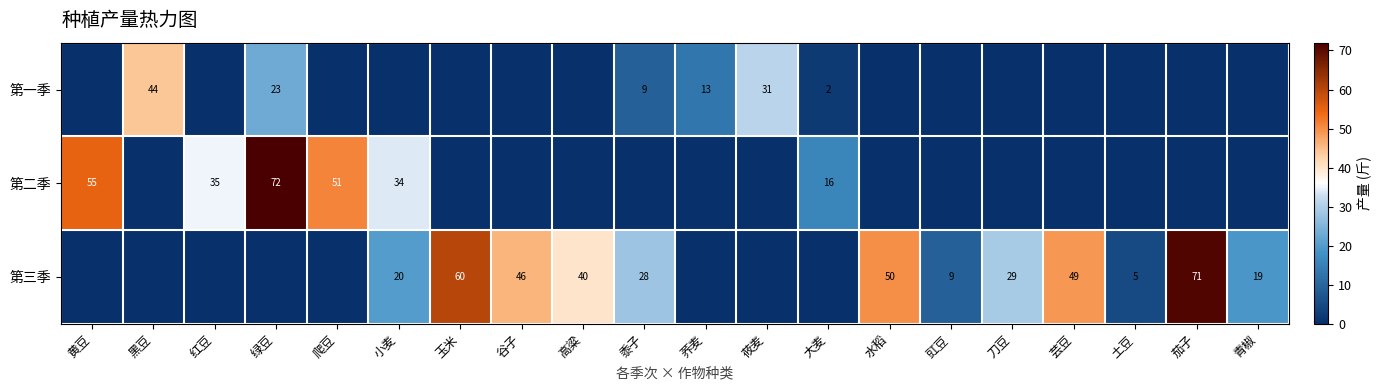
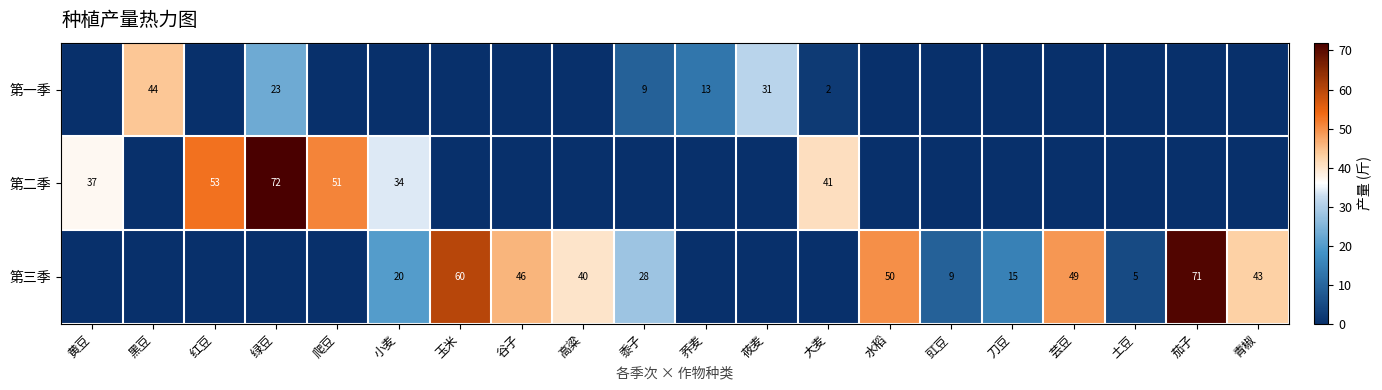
第二季, 黄豆: 55 -> 37
第二季, 红豆: 35 -> 53
第二季, 大麦: 16 -> 41
第三季, 刀豆: 29 -> 15
第三季, 青椒: 19 -> 43
